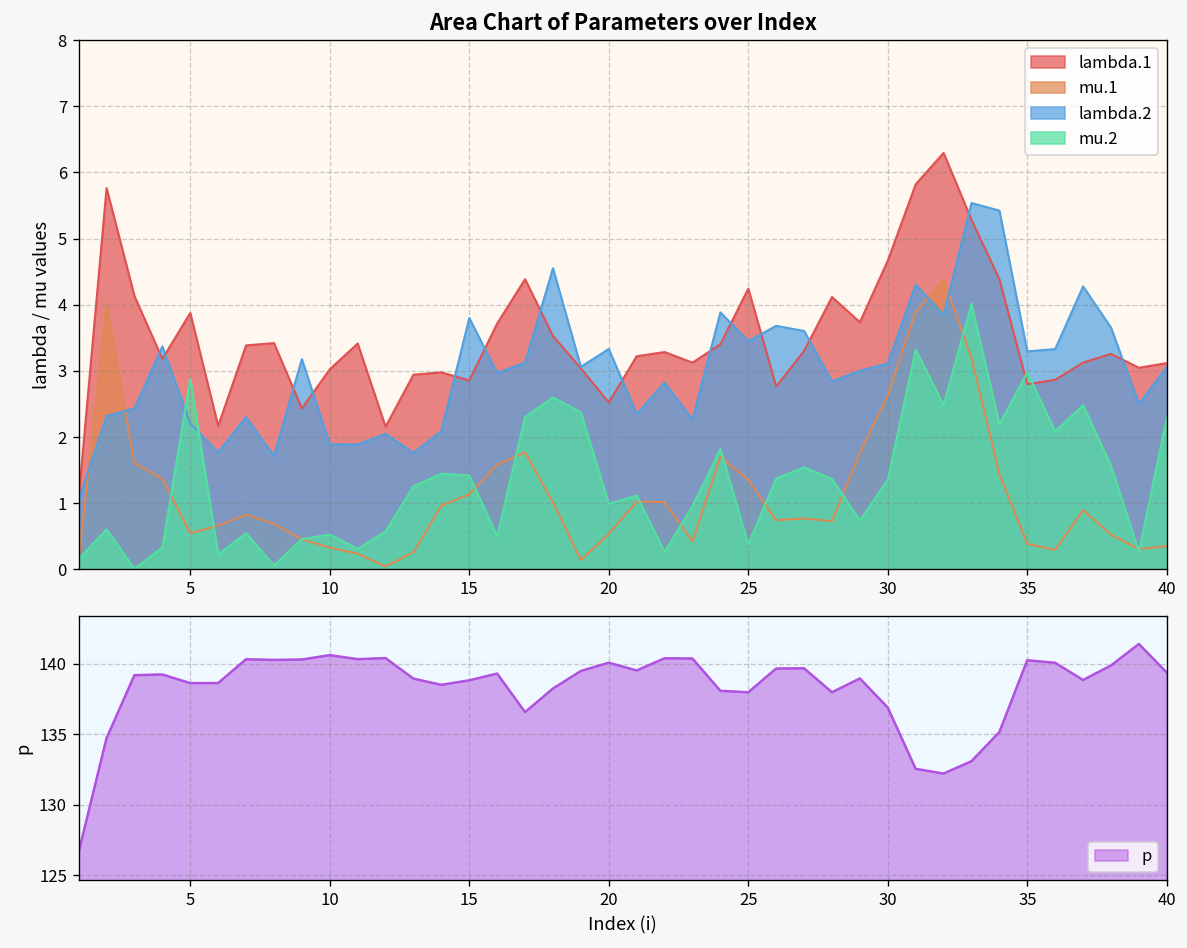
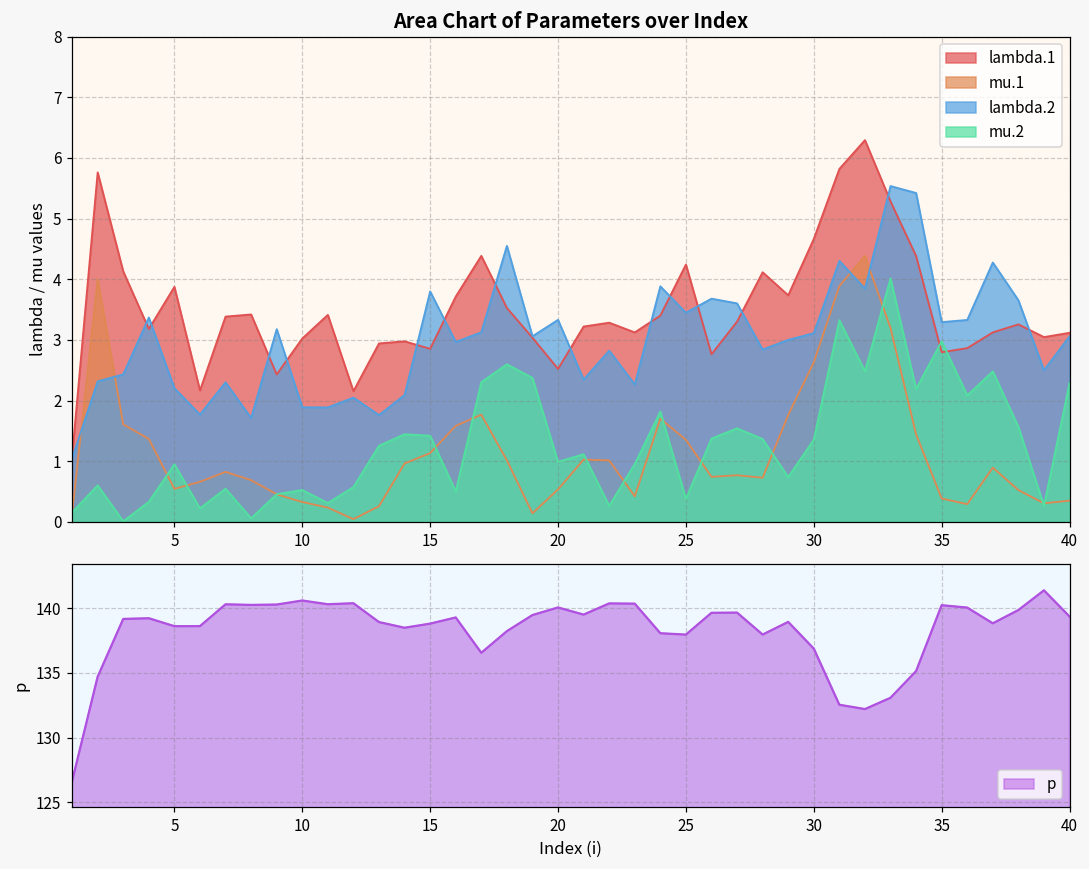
Area Chart of Parameters over Index, mu.2, 5: 2.9 -> 1.0
